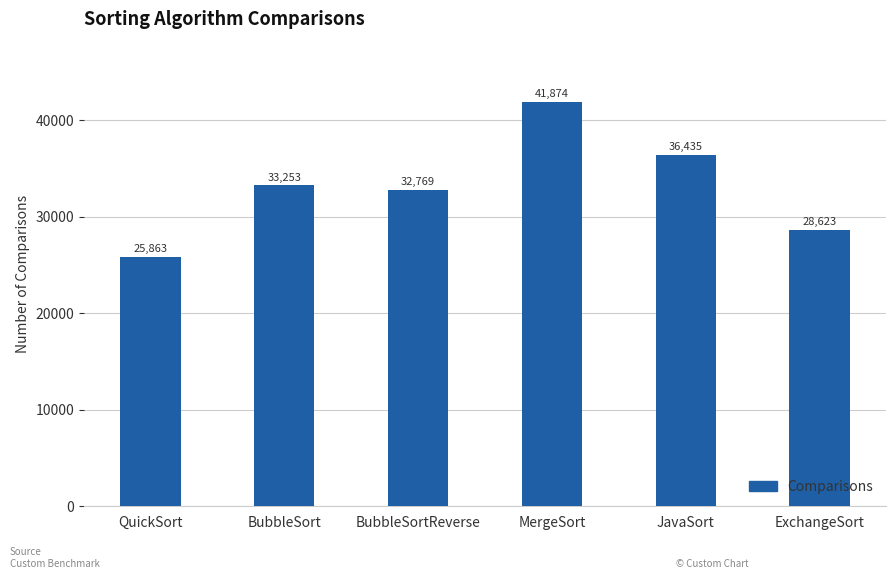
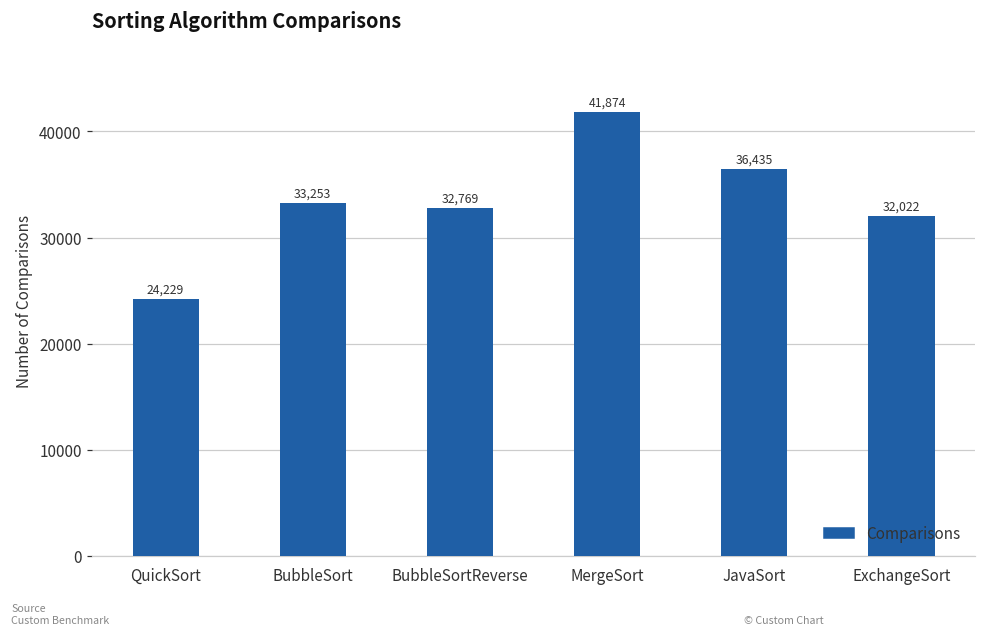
QuickSort: 25,863 -> 24,229
ExchangeSort: 28,623 -> 32,022
